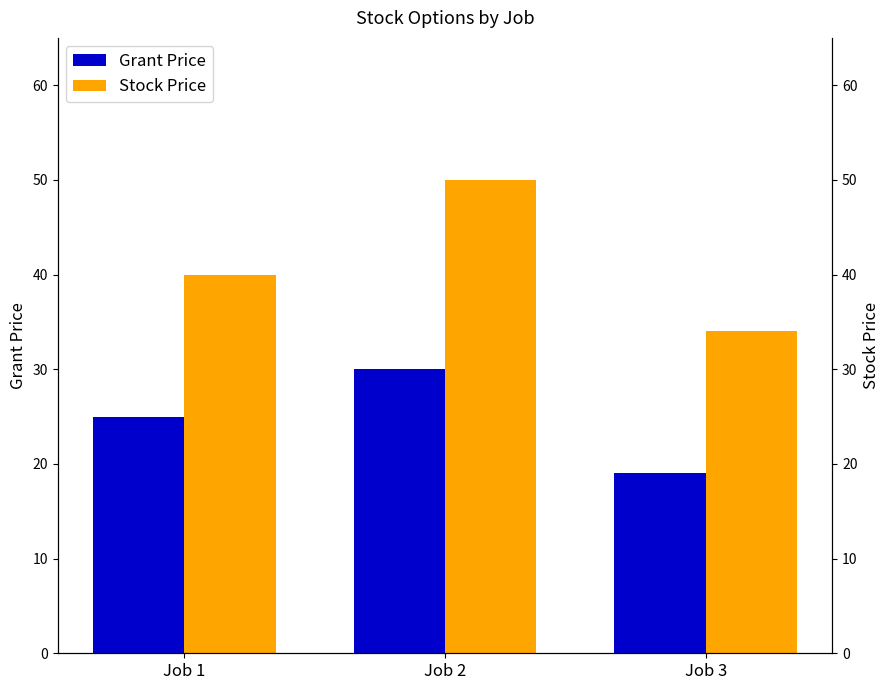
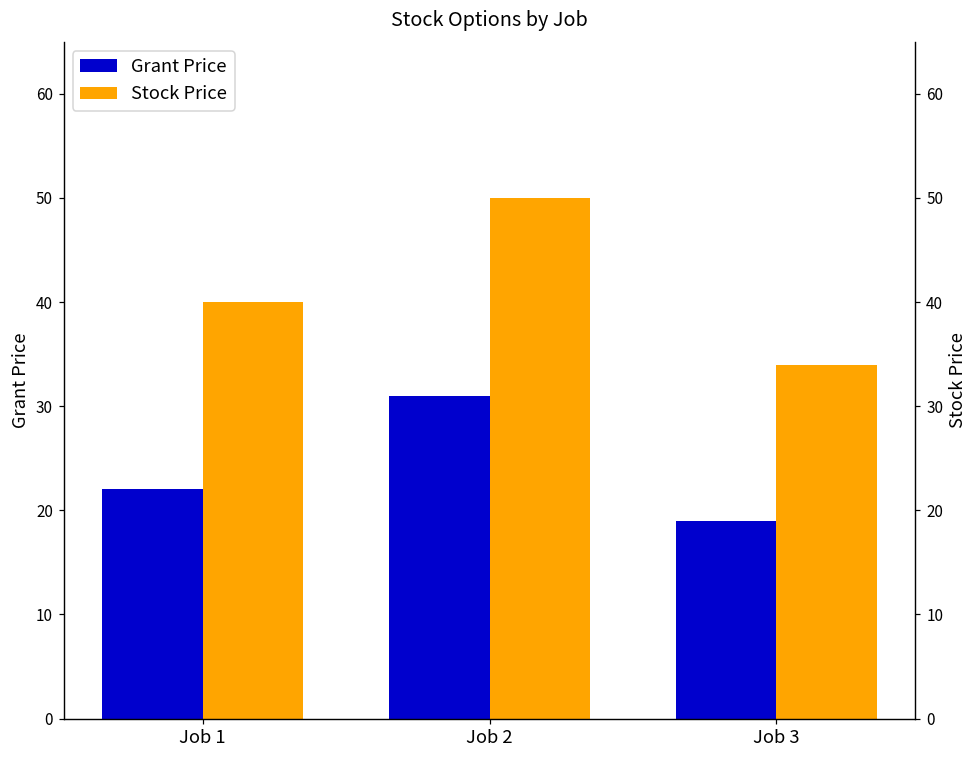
Grant Price, Job 1: 25 -> 22
Grant Price, Job 2: 30 -> 31
